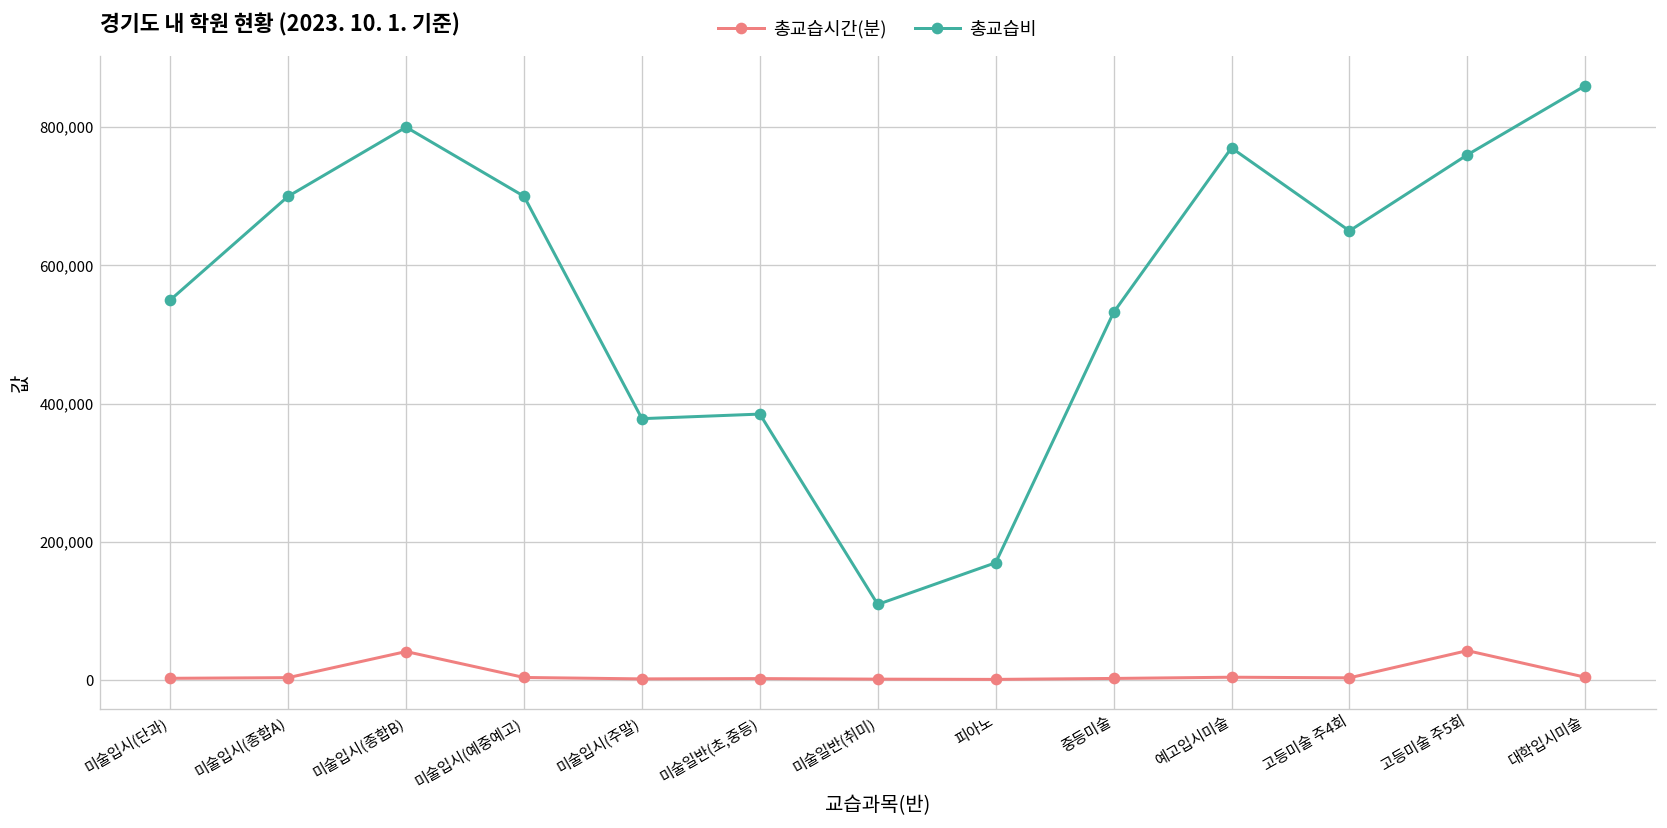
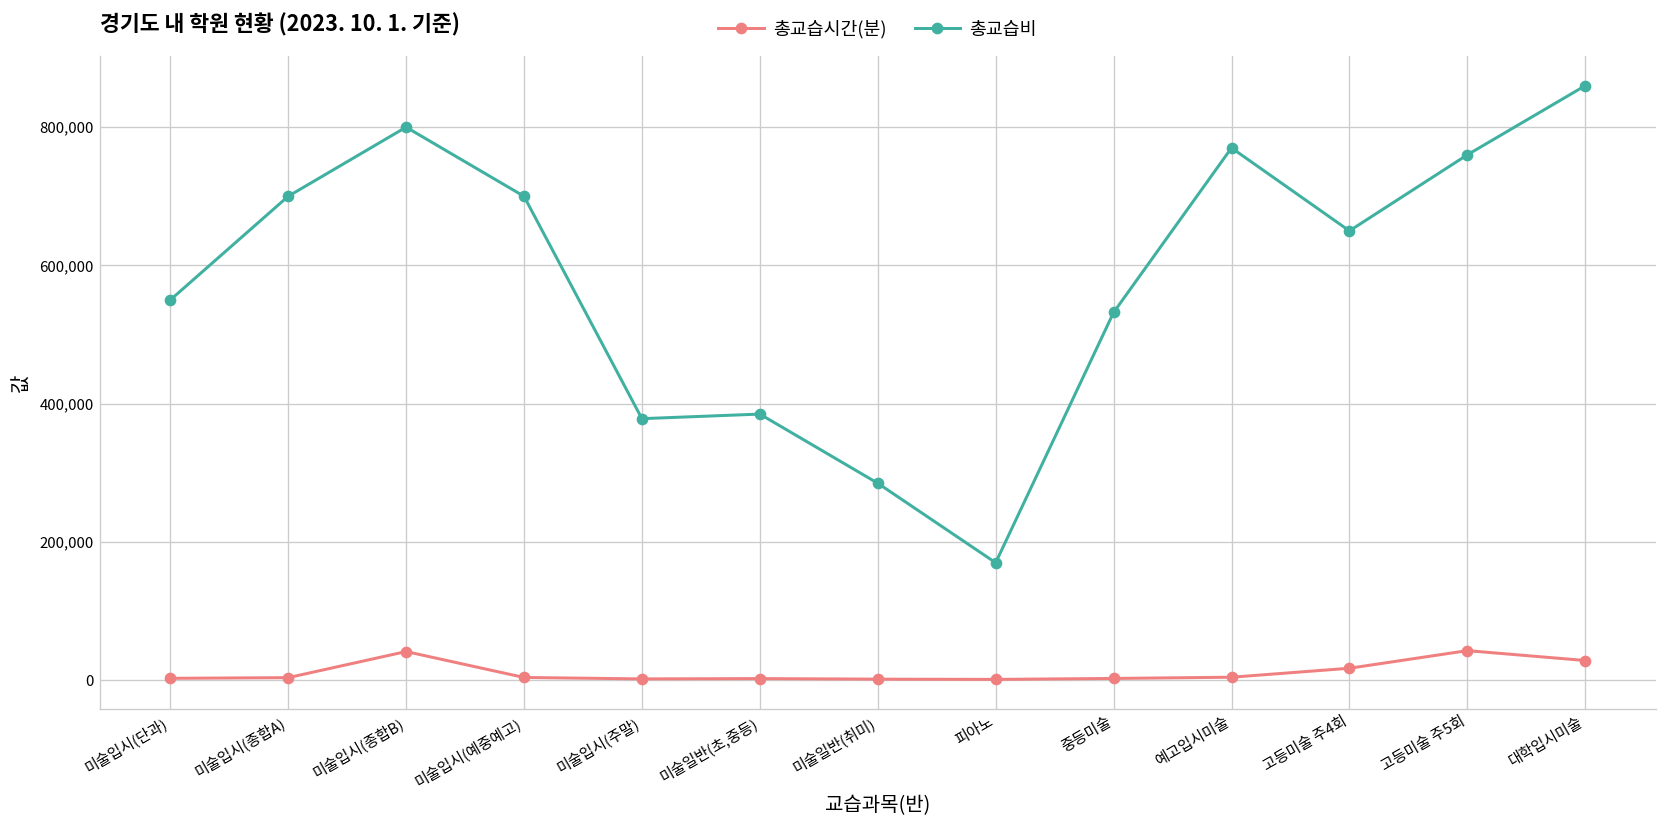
총교습비, 미술일반(취미): 110,000 -> 290,000
총교습시간(분), 고등미술 주4회: 0 -> 20,000
총교습시간(분), 대학입시미술: 0 -> 30,000
